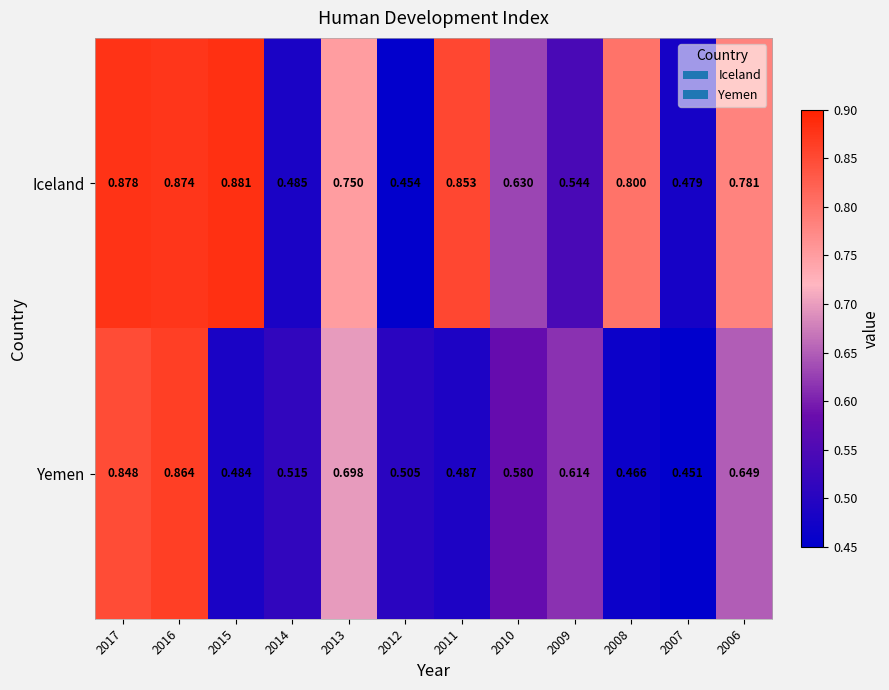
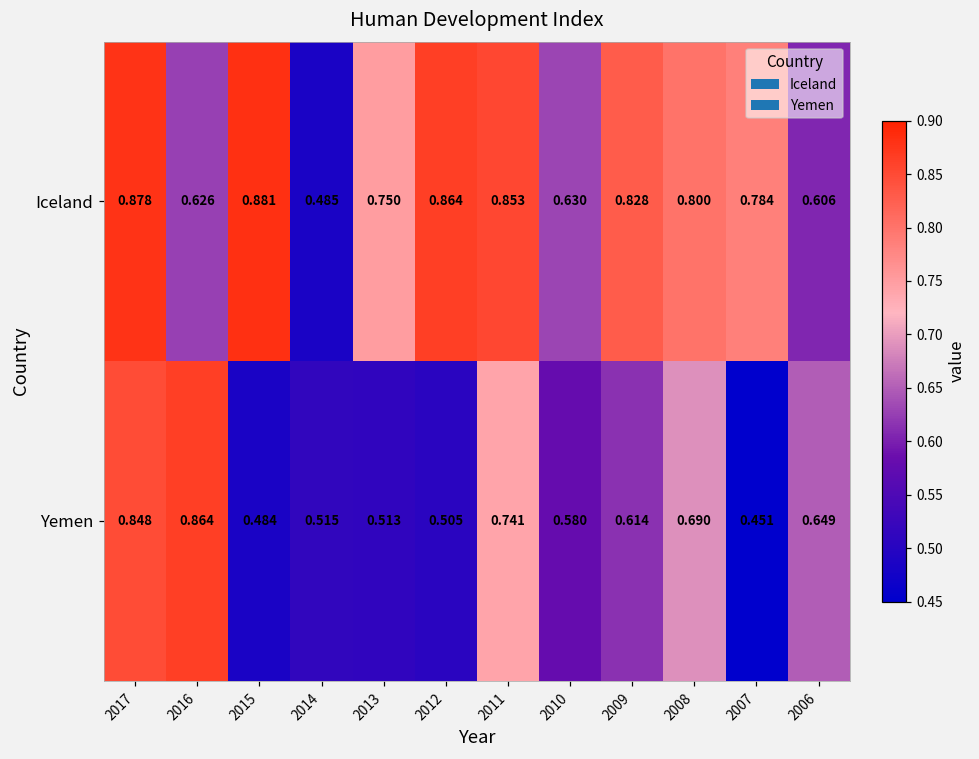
Iceland, 2016: 0.874 -> 0.626
Iceland, 2012: 0.454 -> 0.864
Iceland, 2009: 0.544 -> 0.828
Iceland, 2007: 0.479 -> 0.784
Iceland, 2006: 0.781 -> 0.606
Yemen, 2013: 0.698 -> 0.513
Yemen, 2011: 0.487 -> 0.741
Yemen, 2008: 0.466 -> 0.690
